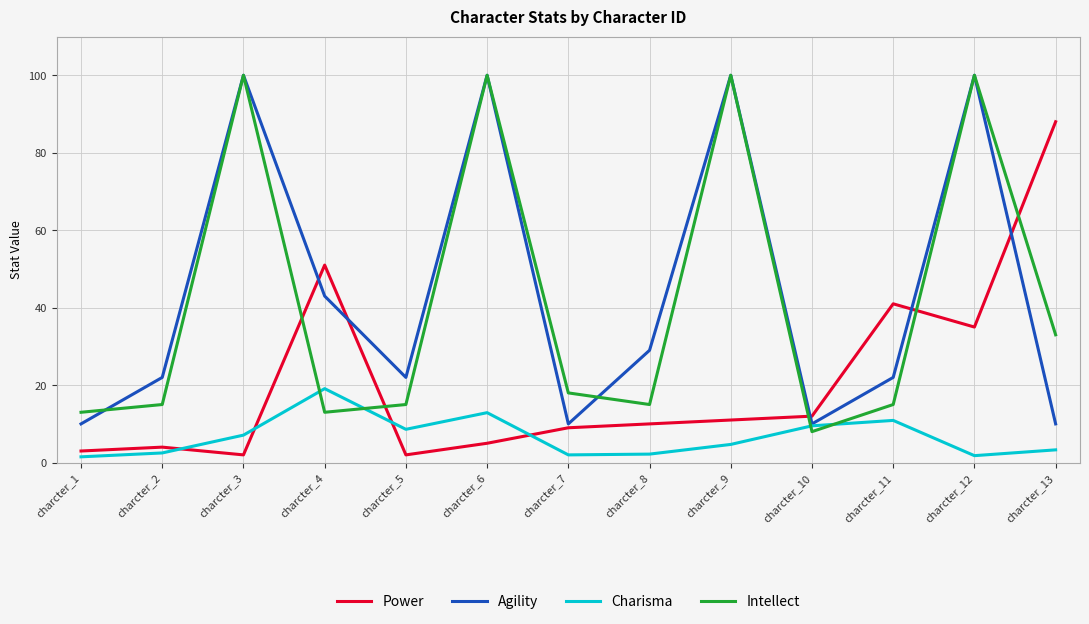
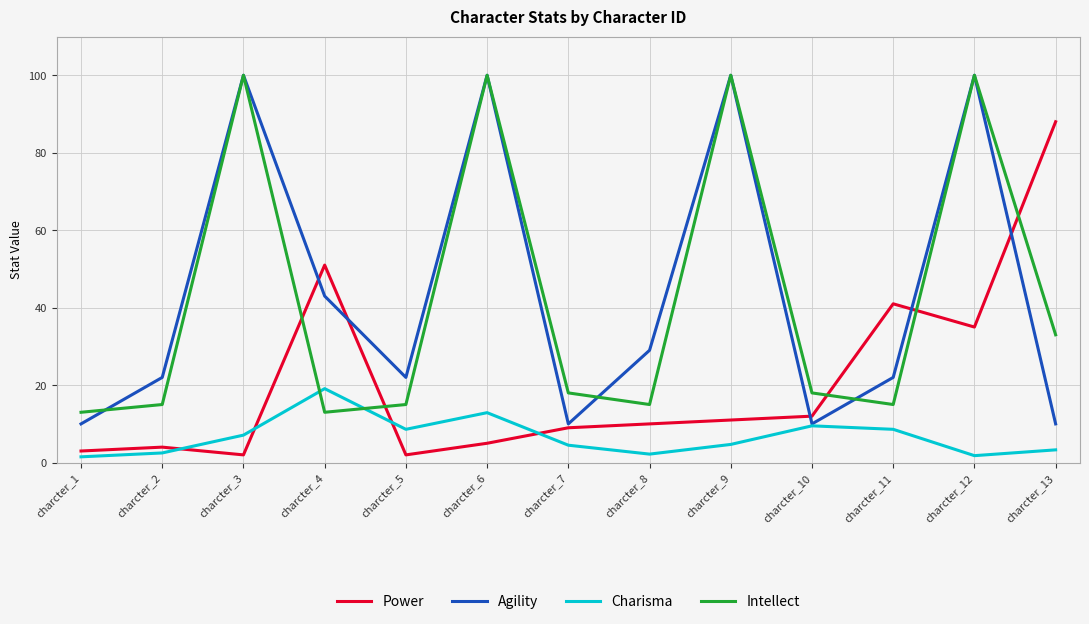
Charisma, charcter_7: 2 -> 5
Intellect, charcter_10: 8 -> 18
Charisma, charcter_11: 11 -> 9
